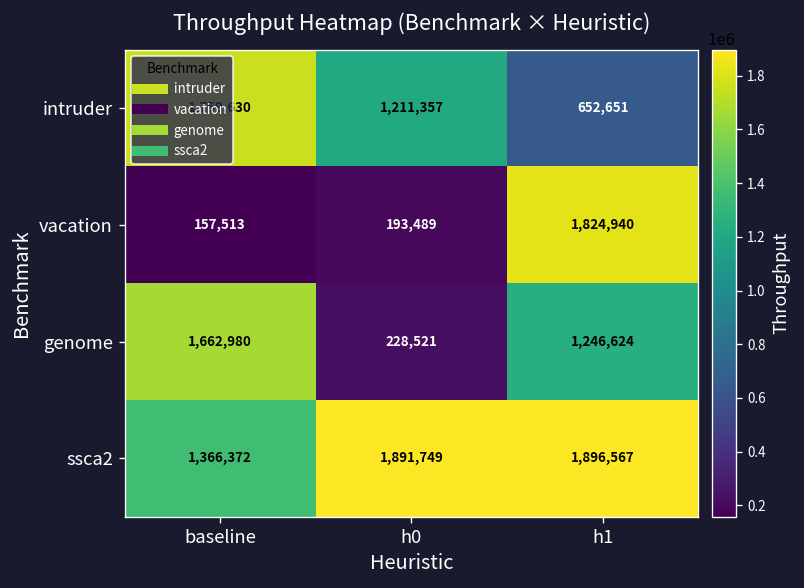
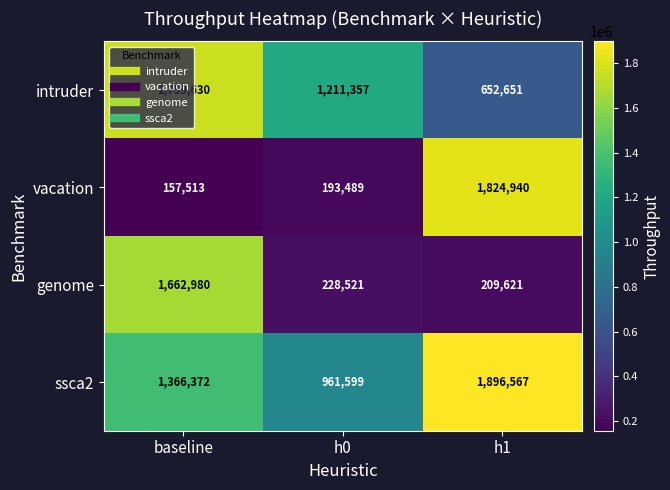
genome, h1: 1,246,624 -> 209,621
ssca2, h0: 1,891,749 -> 961,599
